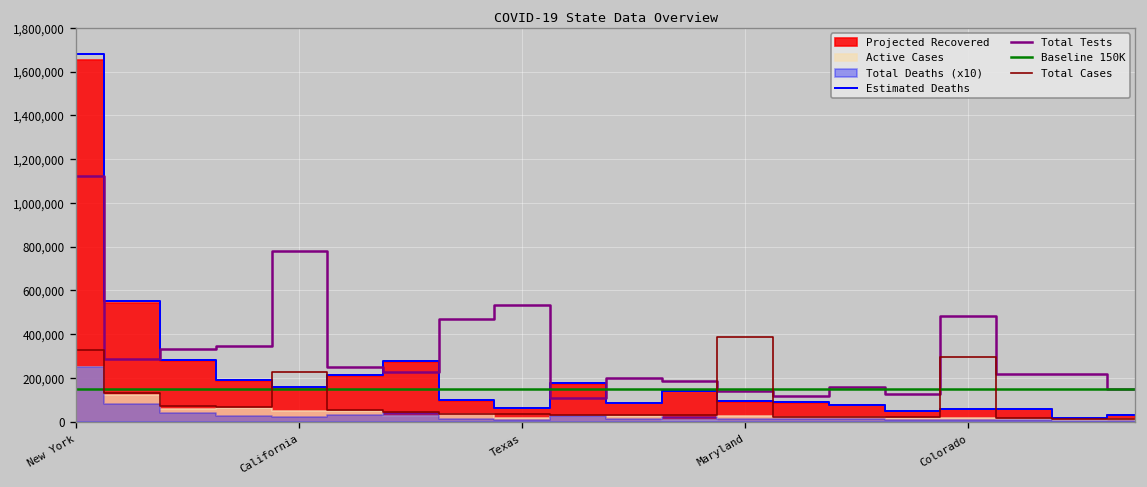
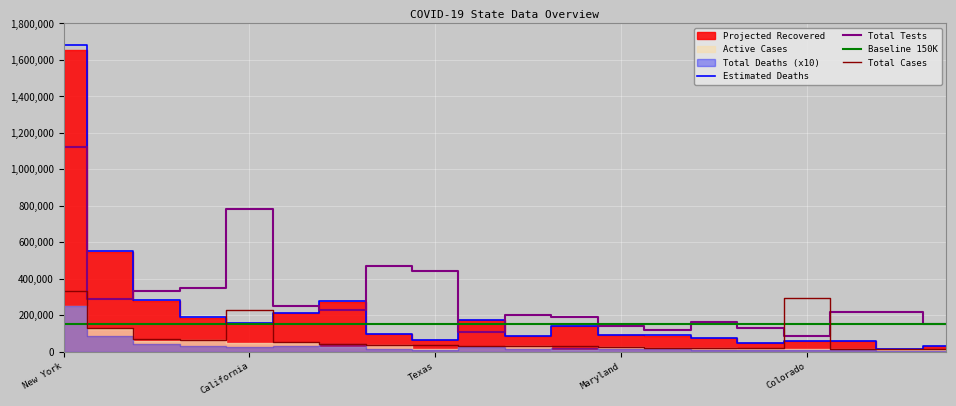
Total Tests, Texas: 530,000 -> 440,000
Total Cases, Maryland: 390,000 -> 30,000
Total Tests, Colorado: 480,000 -> 90,000
